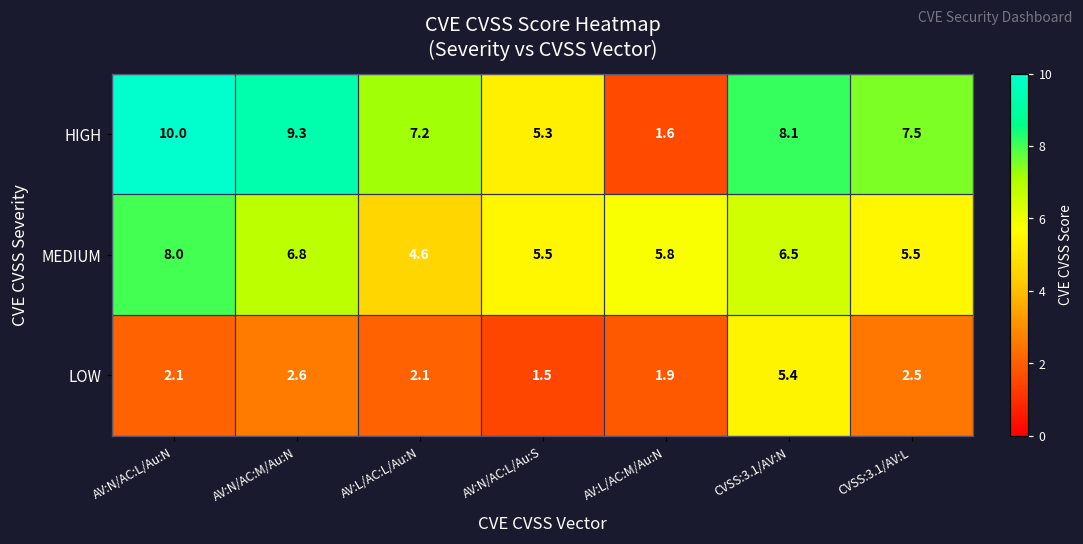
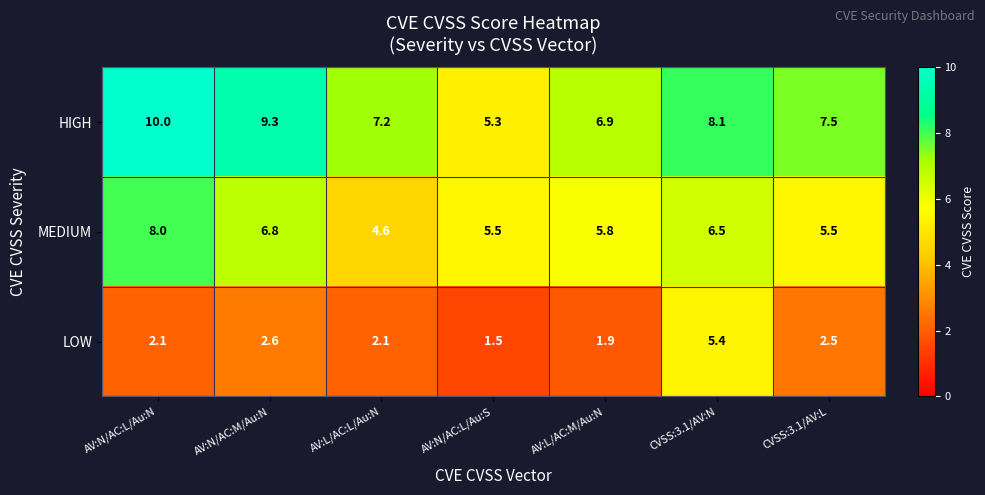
HIGH, AV:L/AC:M/Au:N: 1.6 -> 6.9
